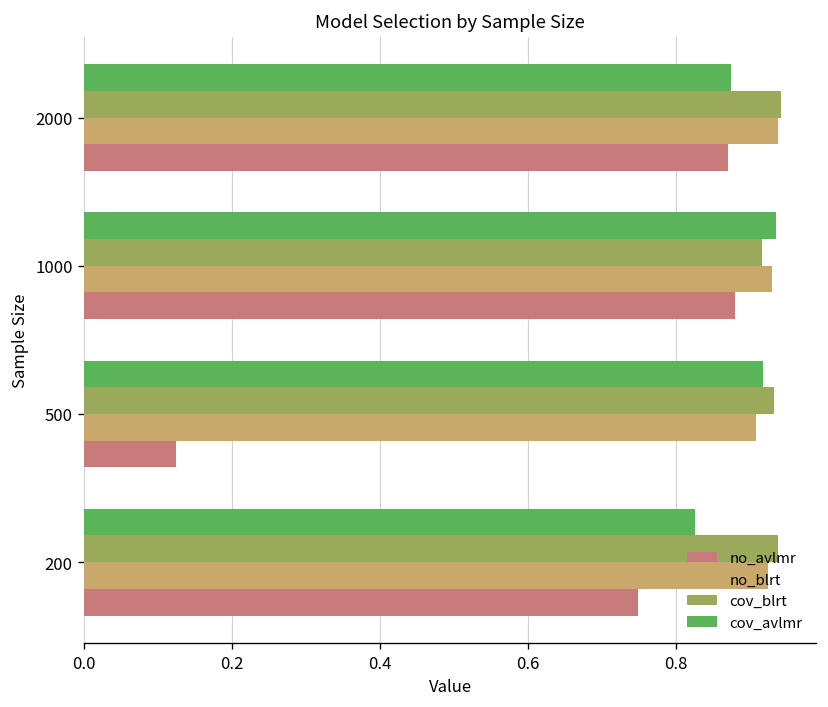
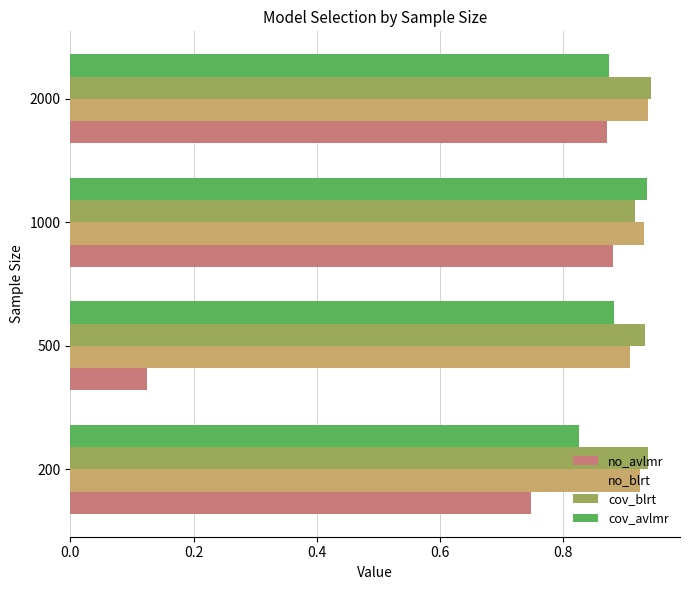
cov_avlmr, 500: 0.92 -> 0.88
